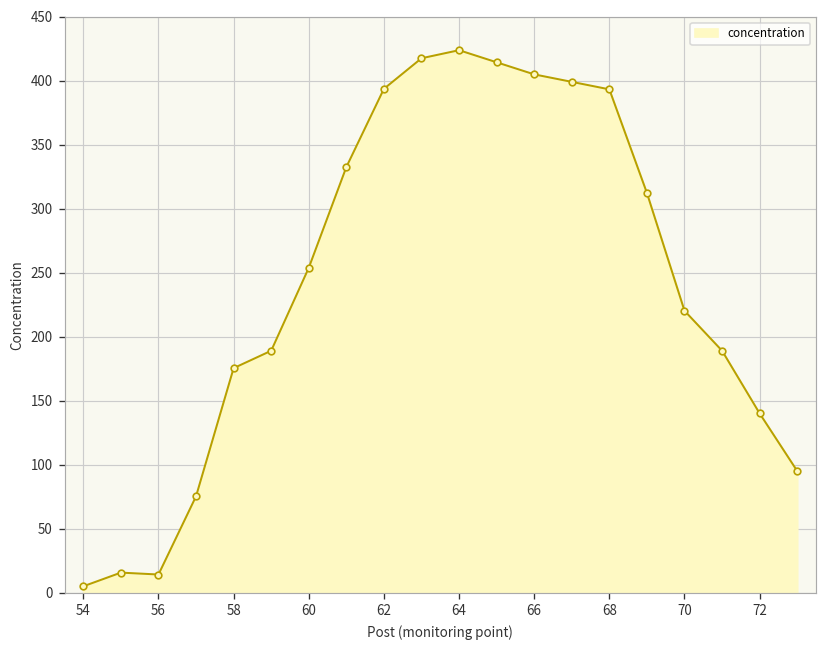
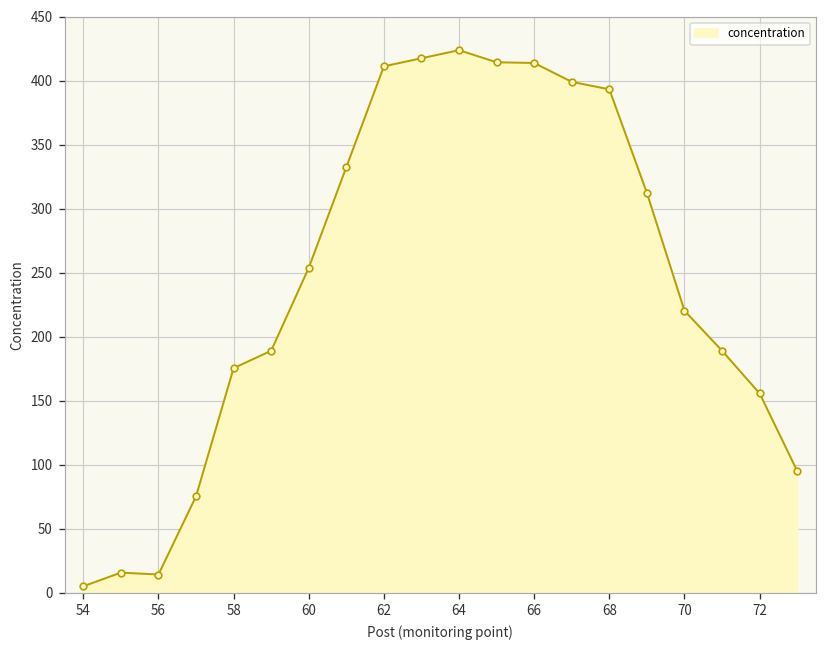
62: 394 -> 411
66: 405 -> 414
72: 140 -> 156
